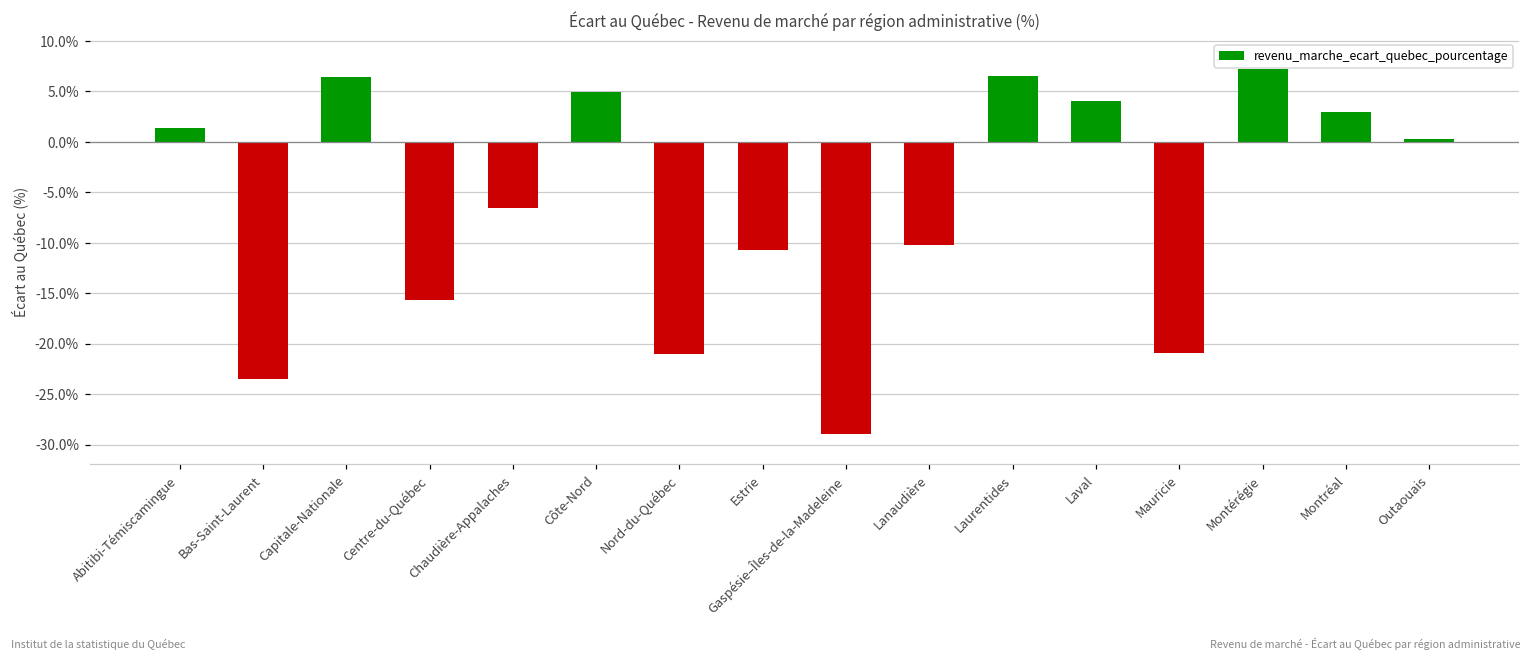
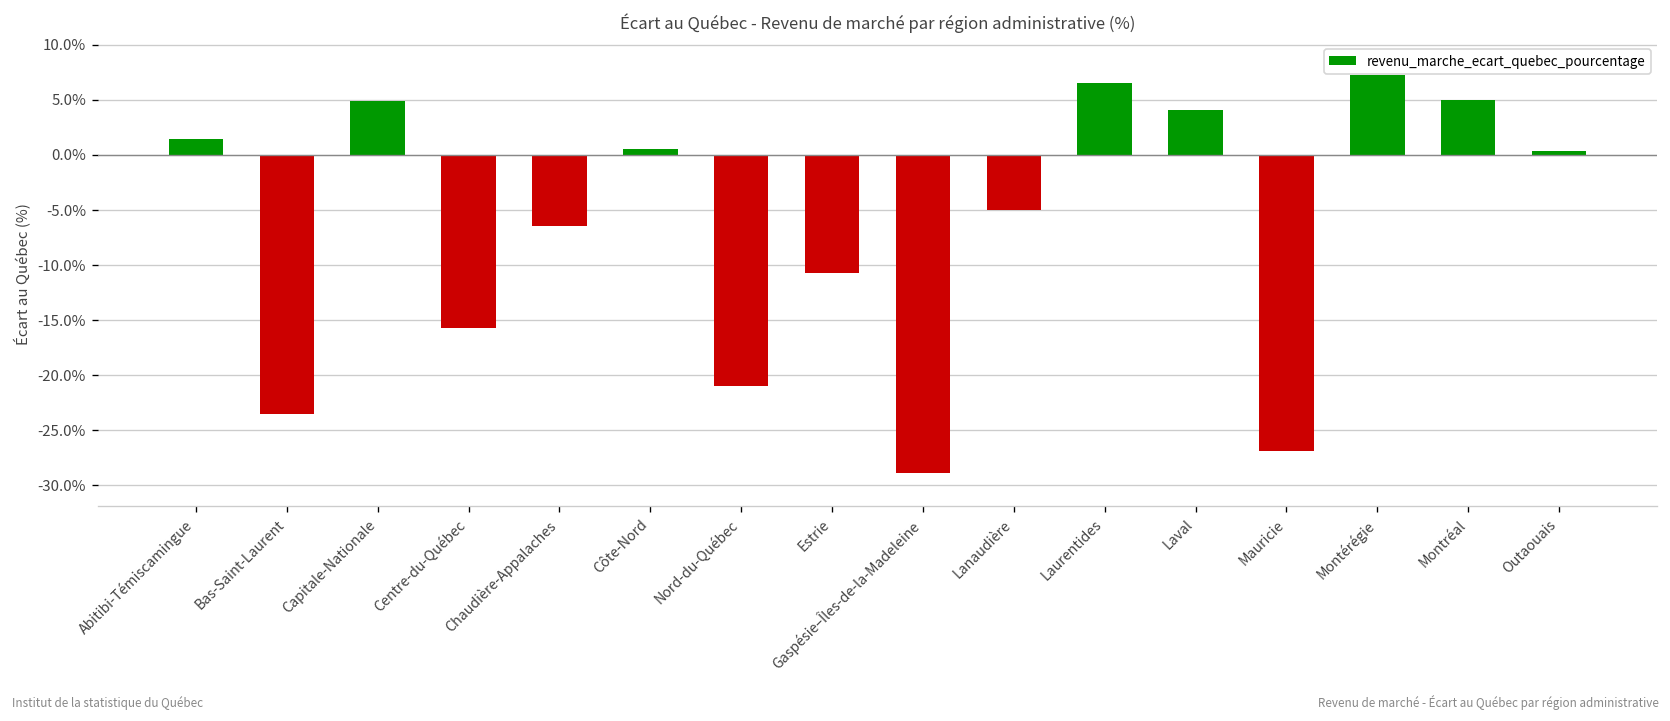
Capitale-Nationale: 6% -> 5%
Côte-Nord: 5% -> 1%
Lanaudière: -10% -> -5%
Mauricie: -21% -> -27%
Montréal: 3% -> 5%
